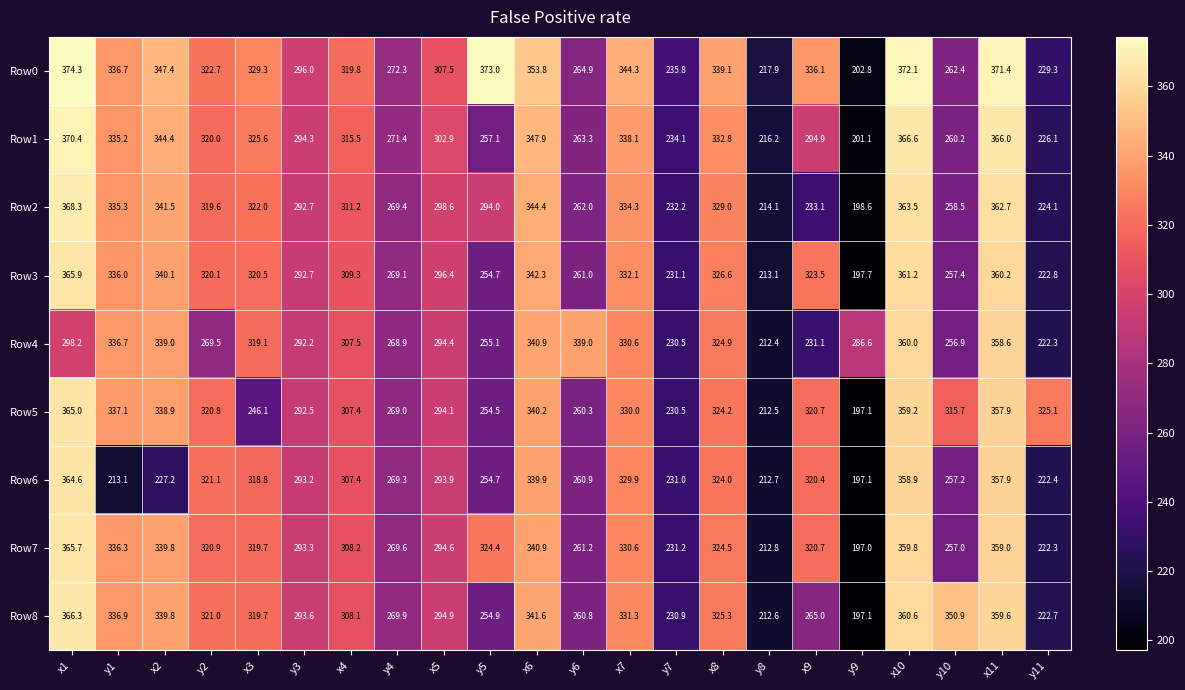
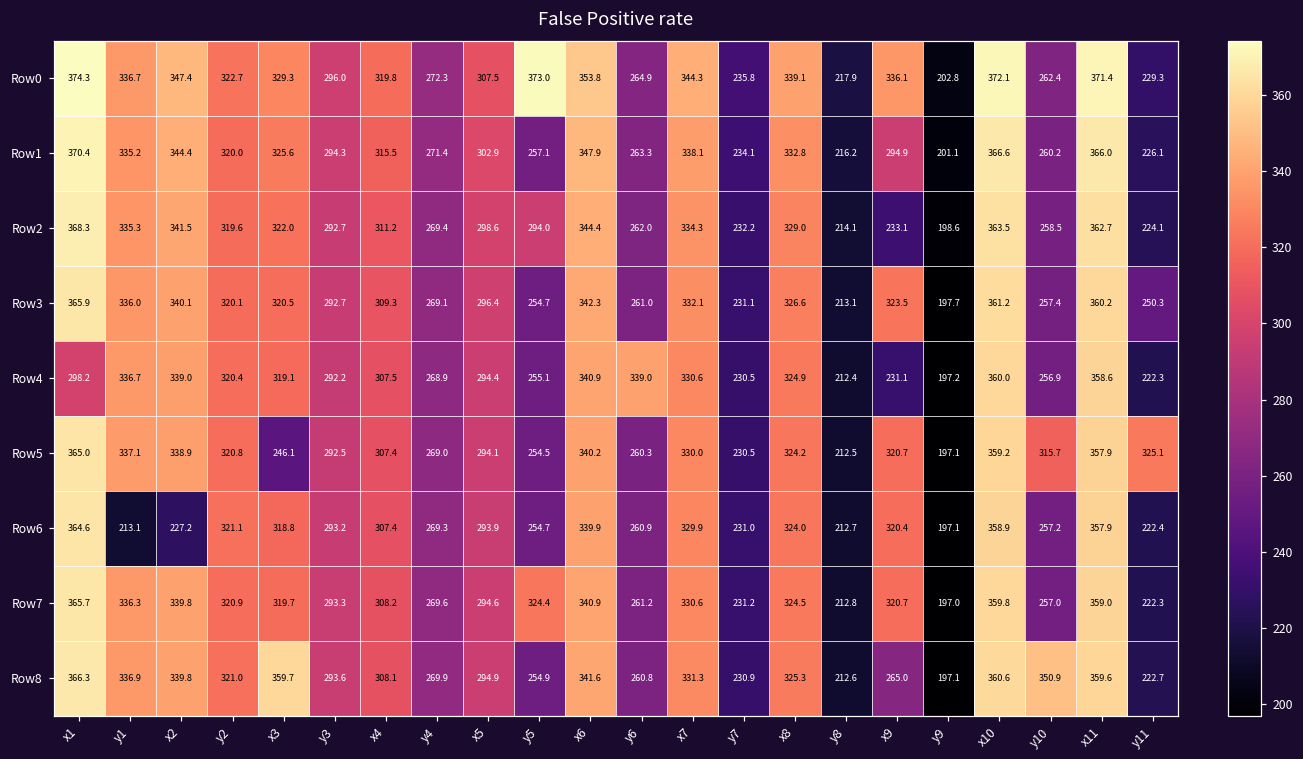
Row3, y11: 222.8 -> 250.3
Row4, y2: 269.5 -> 320.4
Row4, y9: 286.6 -> 197.2
Row8, x3: 319.7 -> 359.7
